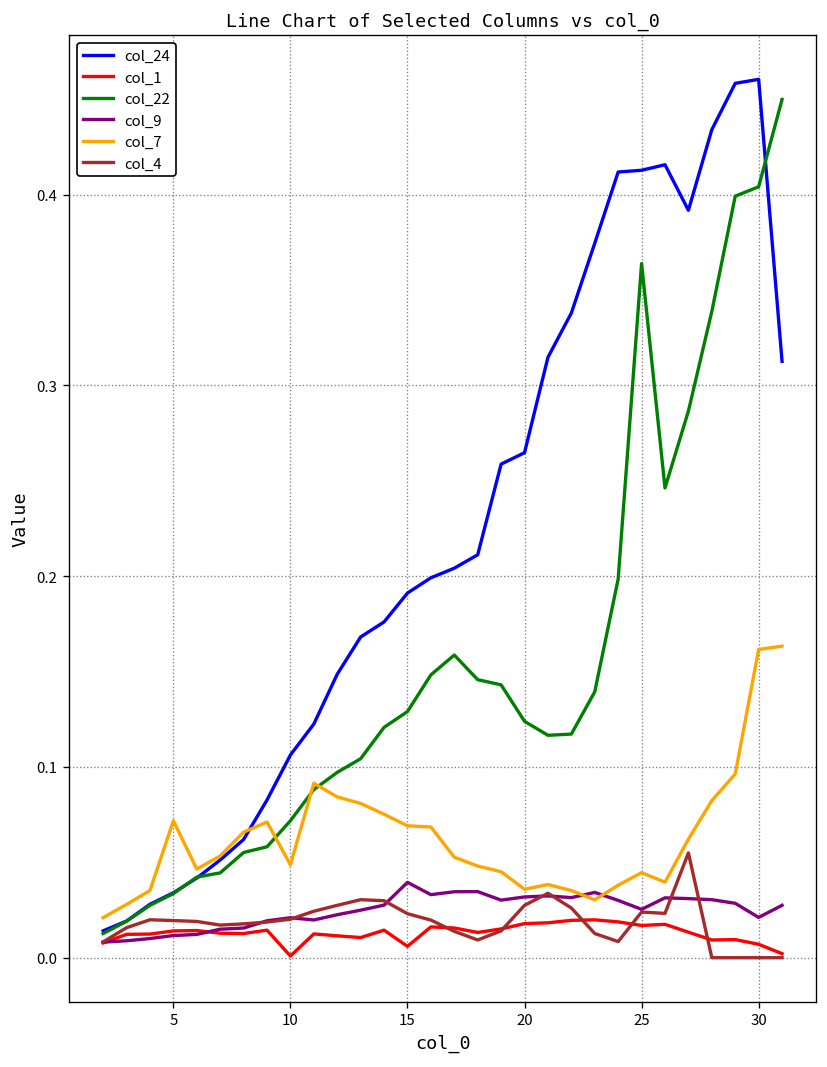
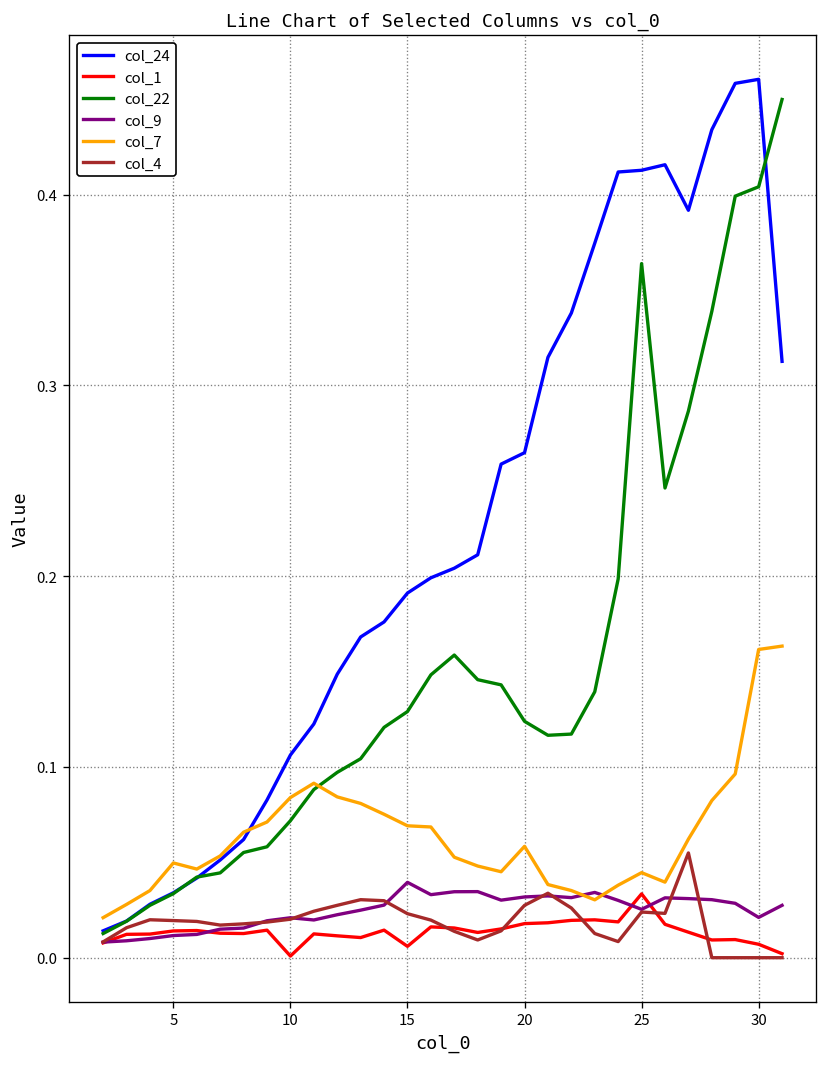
col_7, 5: 0.072 -> 0.050
col_7, 10: 0.049 -> 0.084
col_7, 20: 0.036 -> 0.058
col_1, 25: 0.017 -> 0.033
